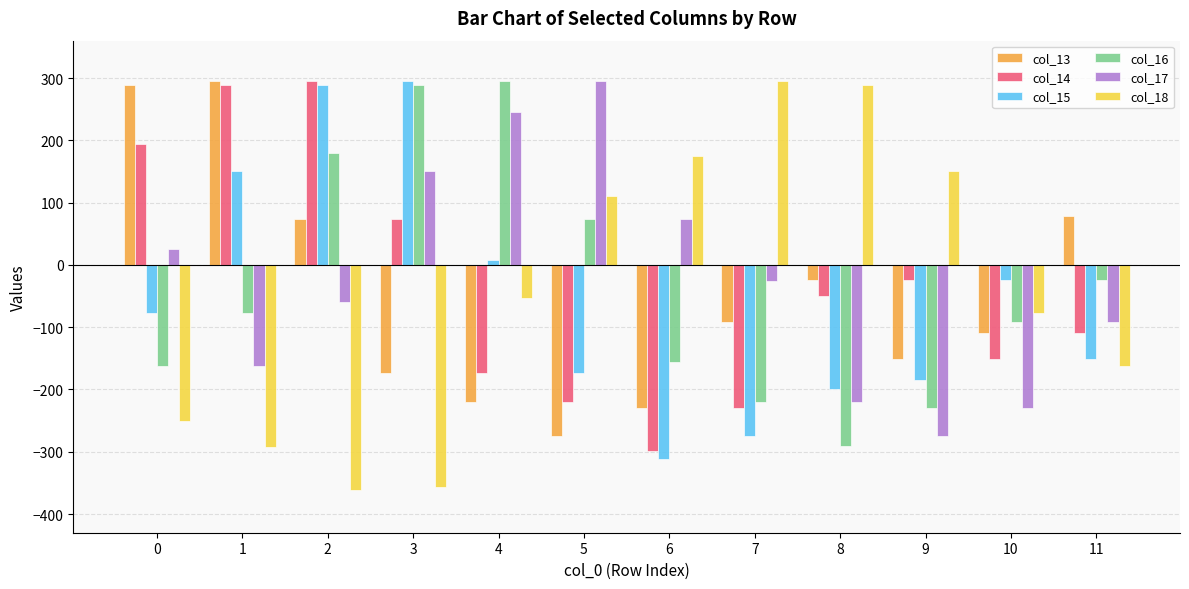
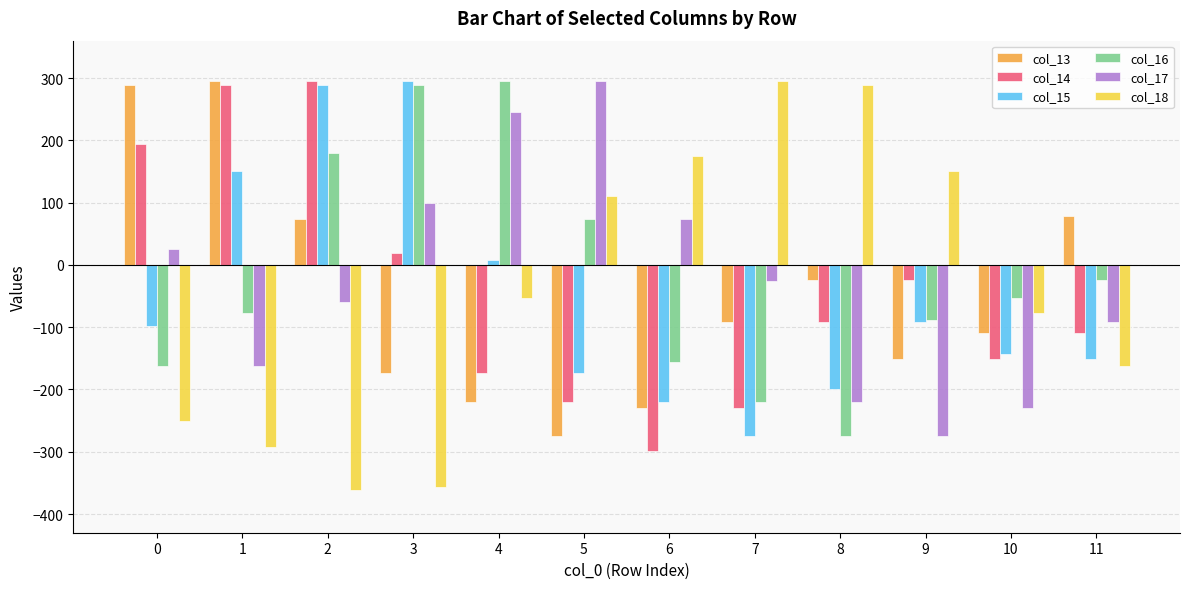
col_15, 0: -80 -> -100
col_14, 3: 70 -> 20
col_17, 3: 150 -> 100
col_15, 6: -310 -> -220
col_14, 8: -50 -> -90
col_16, 8: -290 -> -270
col_15, 9: -180 -> -90
col_16, 9: -230 -> -90
col_15, 10: -20 -> -140
col_16, 10: -90 -> -50
